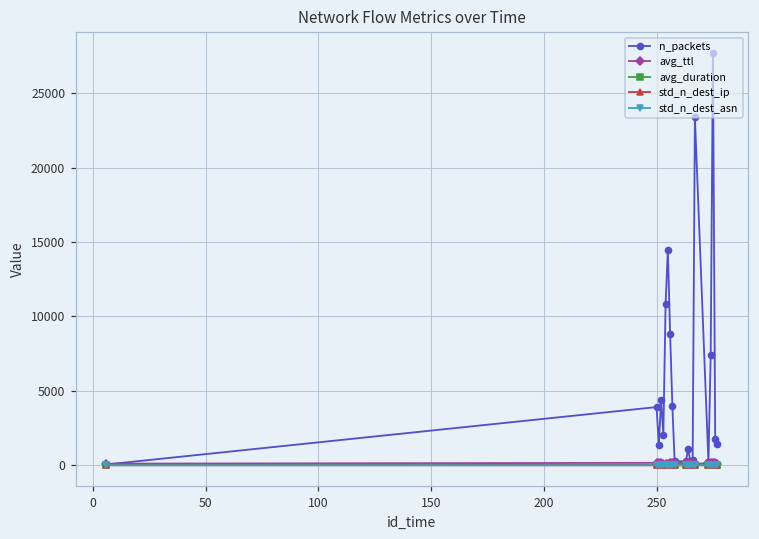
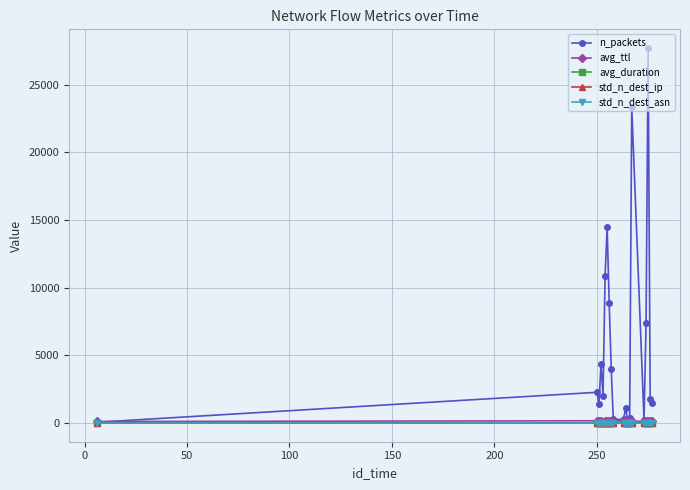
n_packets, 250: 3900 -> 2300
